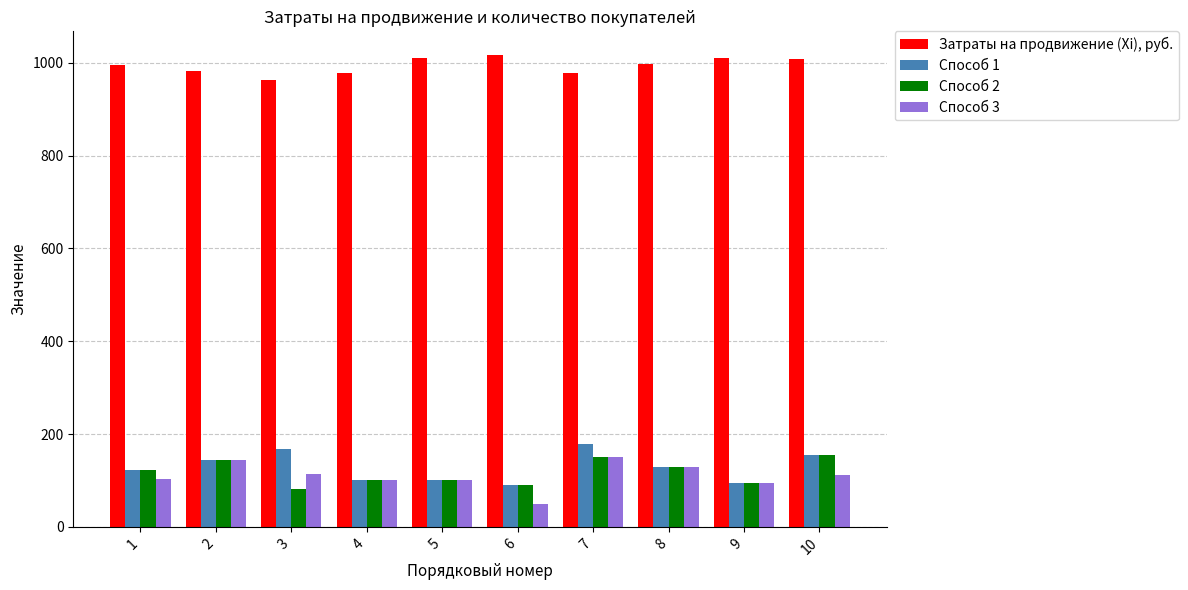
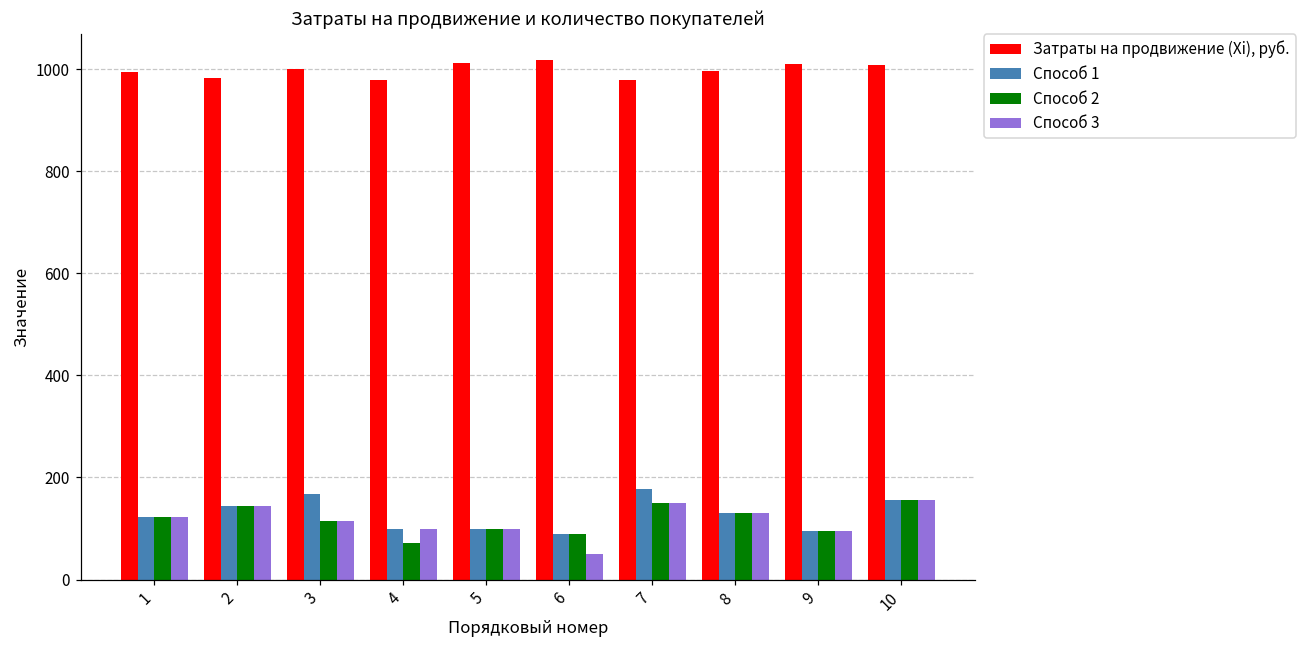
Способ 3, 1: 100 -> 120
Затраты на продвижение (Xi), руб., 3: 960 -> 1000
Способ 2, 3: 80 -> 110
Способ 2, 4: 100 -> 70
Способ 3, 10: 110 -> 160
